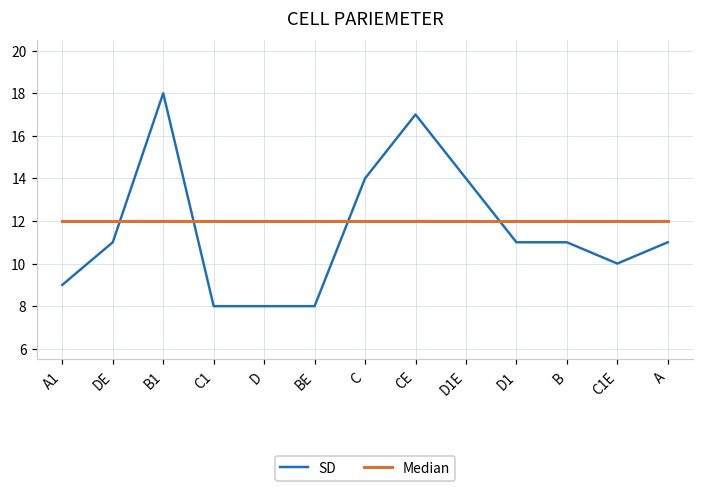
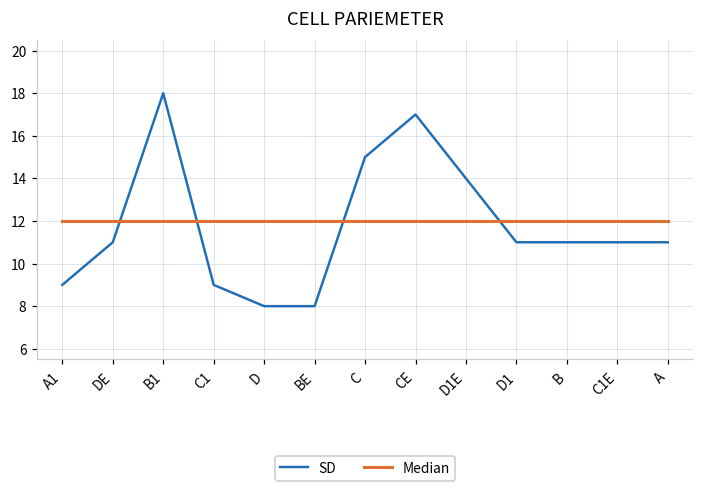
SD, C1: 8 -> 9
SD, C: 14 -> 15
SD, C1E: 10 -> 11
